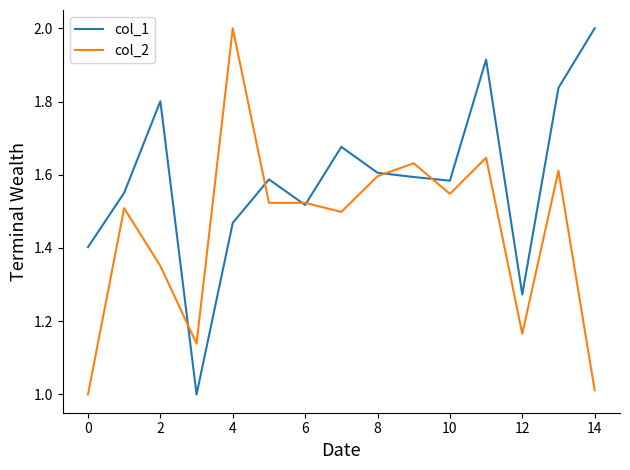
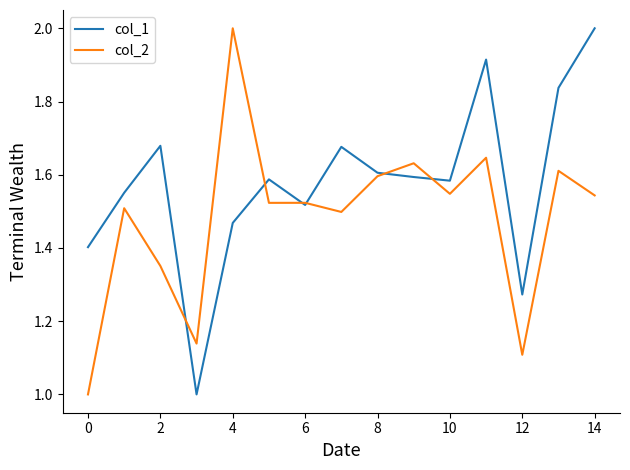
col_1, 2: 1.80 -> 1.68
col_2, 12: 1.17 -> 1.11
col_2, 14: 1.01 -> 1.54
